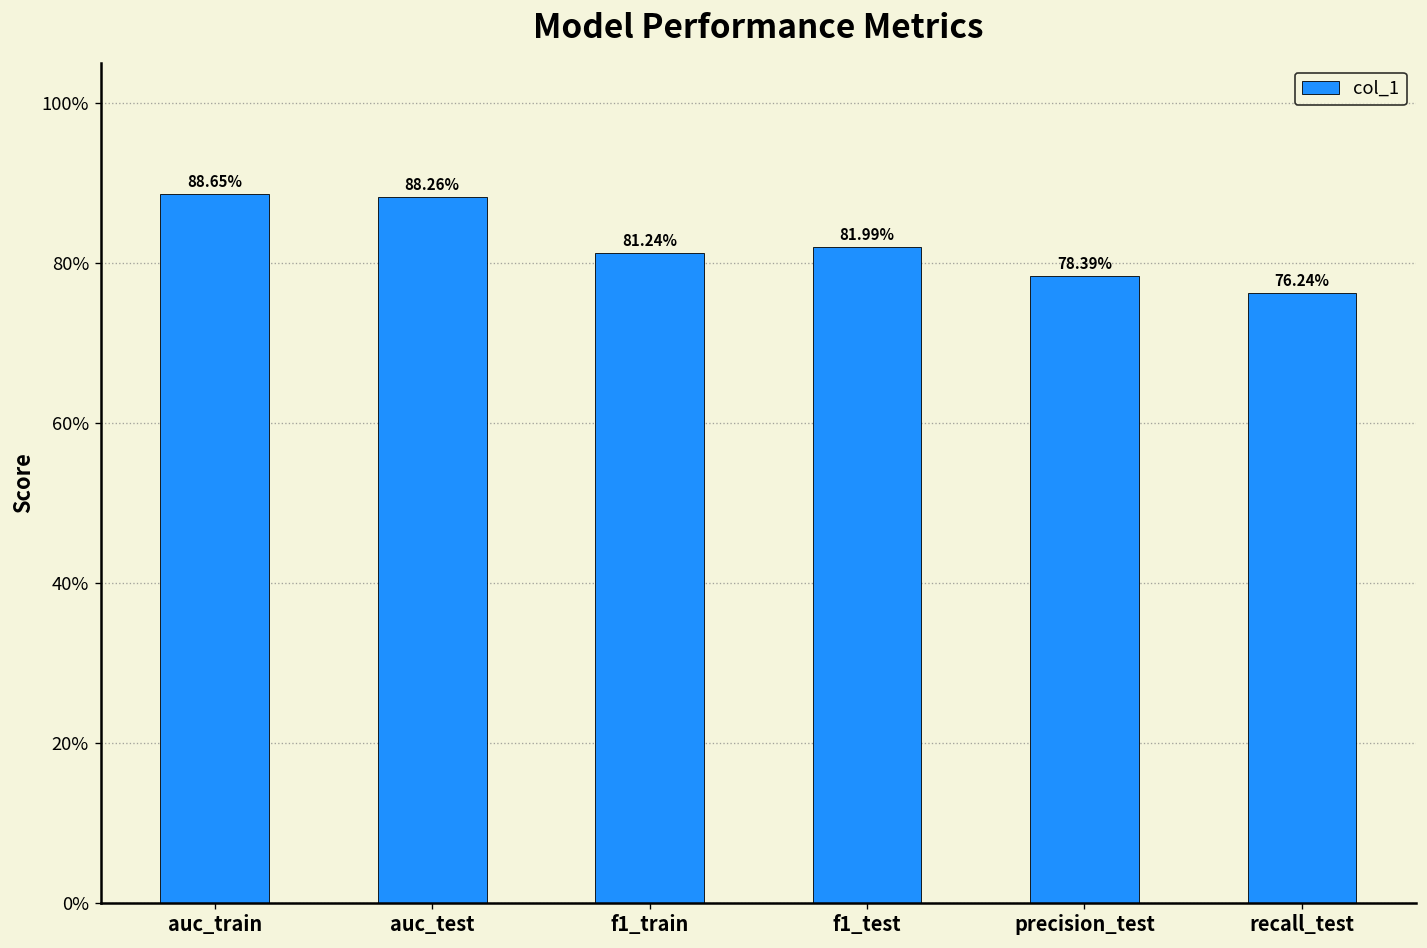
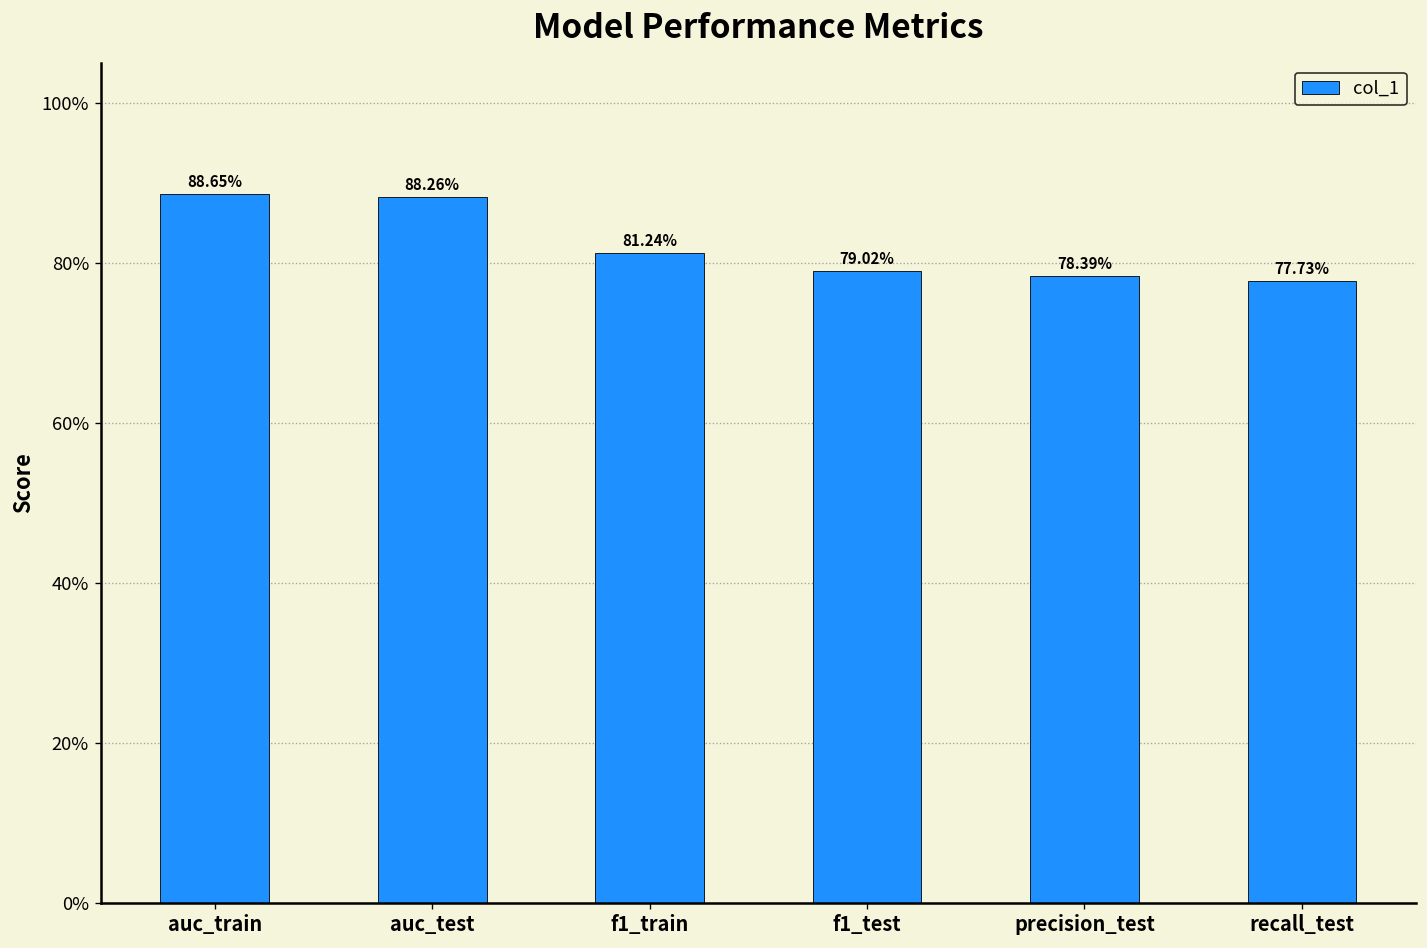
f1_test: 81.99% -> 79.02%
recall_test: 76.24% -> 77.73%
